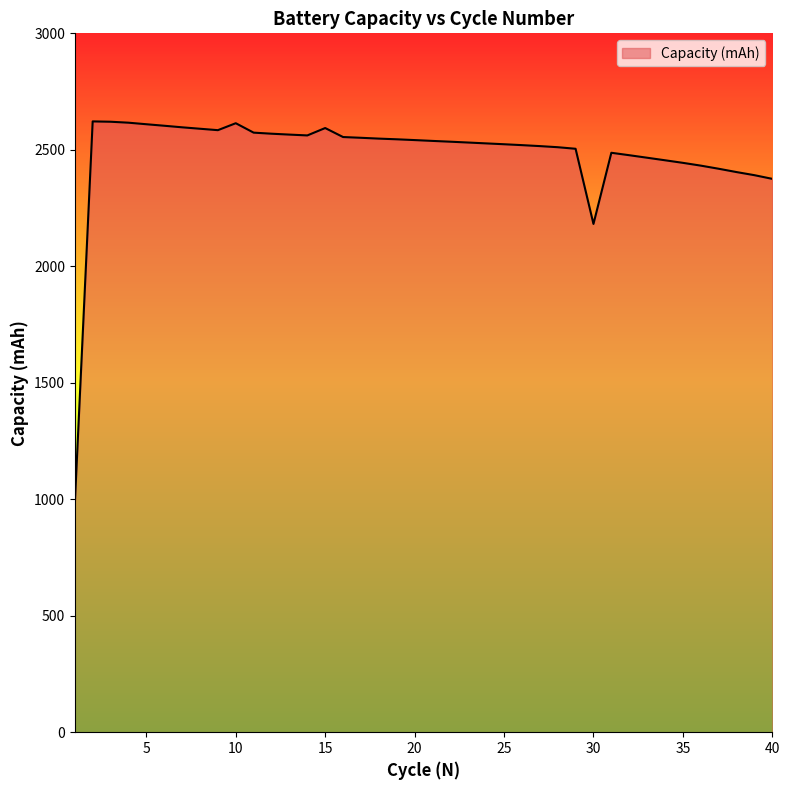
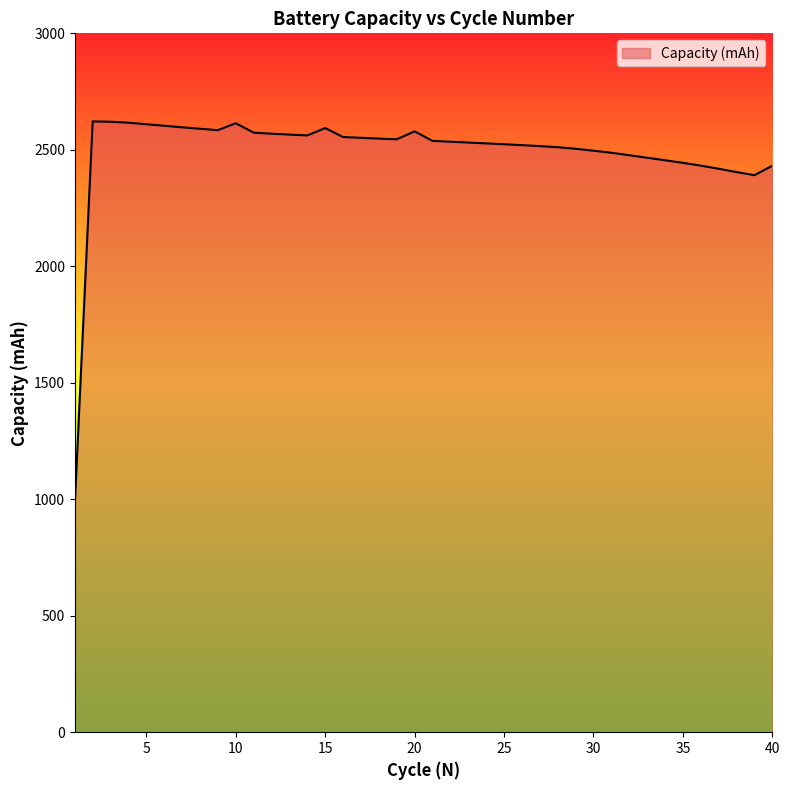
20: 2540 -> 2580
30: 2180 -> 2500
40: 2380 -> 2430
